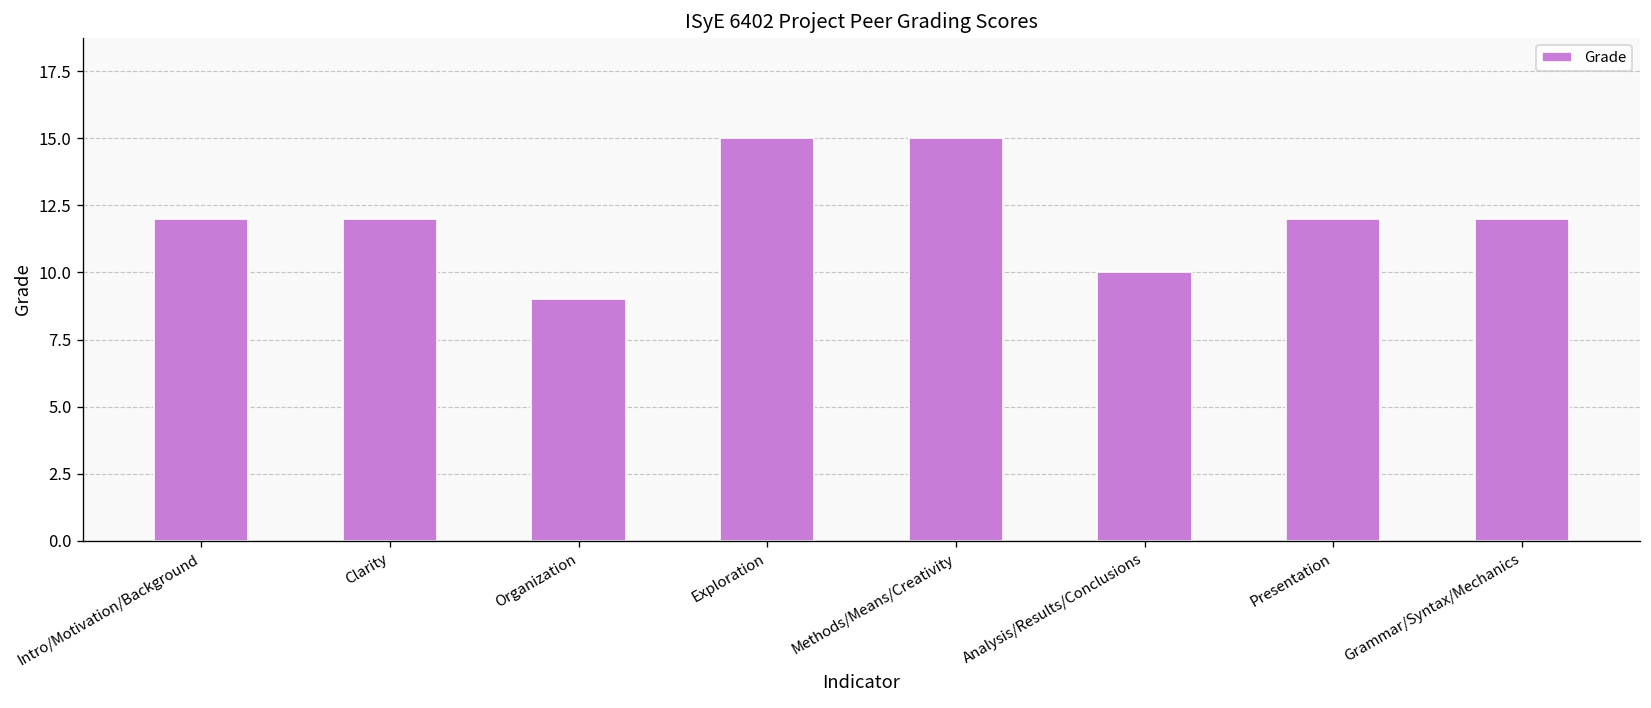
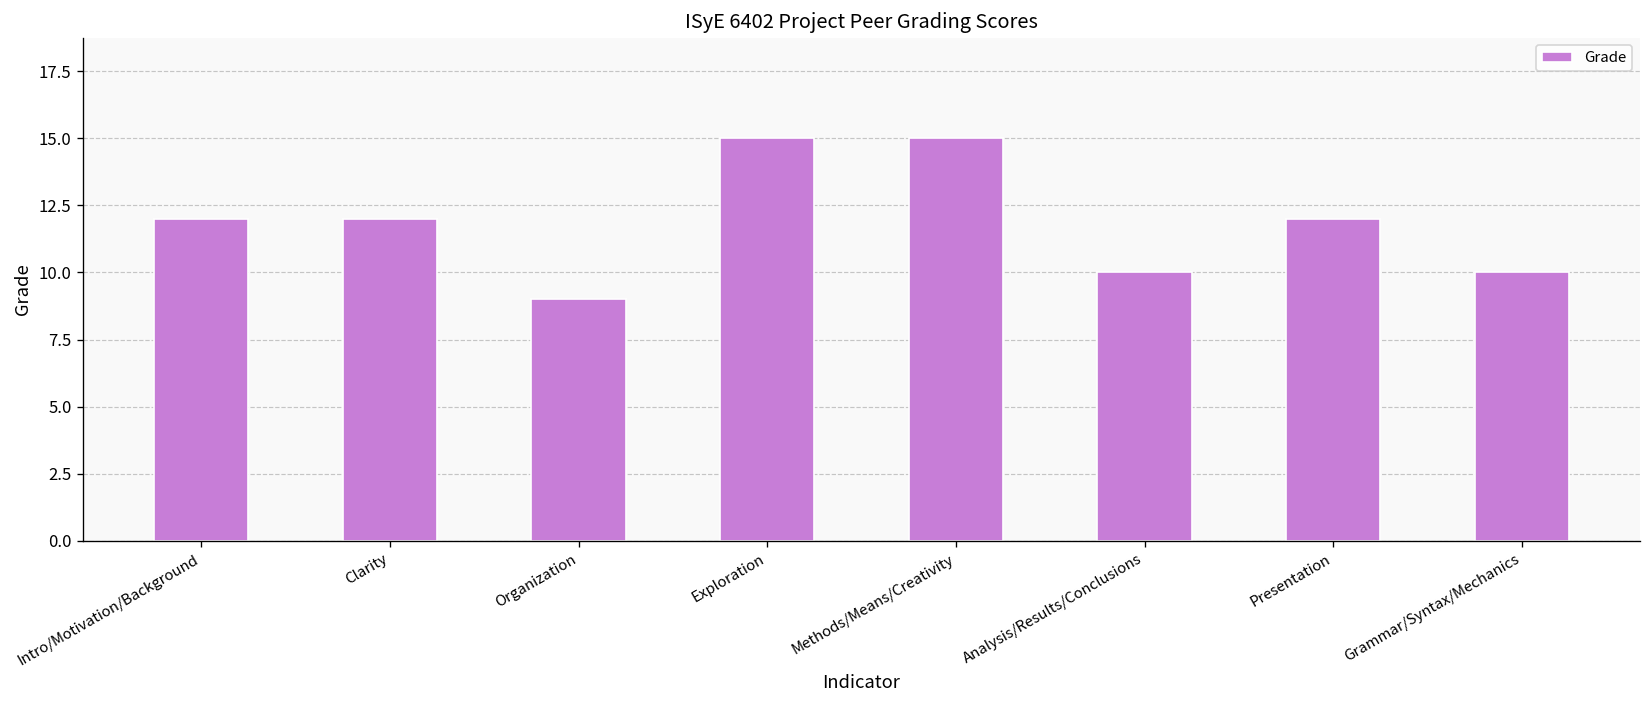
Grammar/Syntax/Mechanics: 12 -> 10
